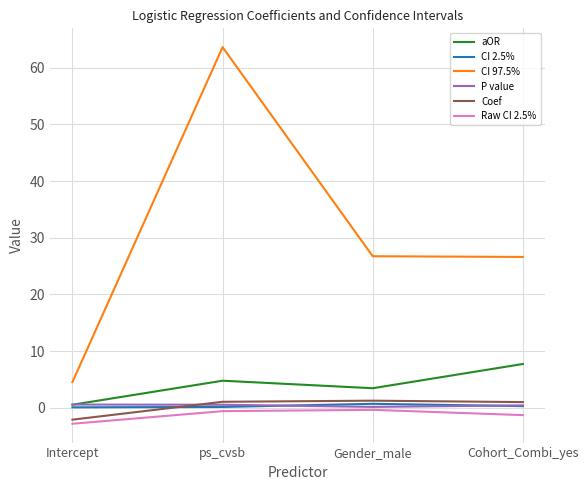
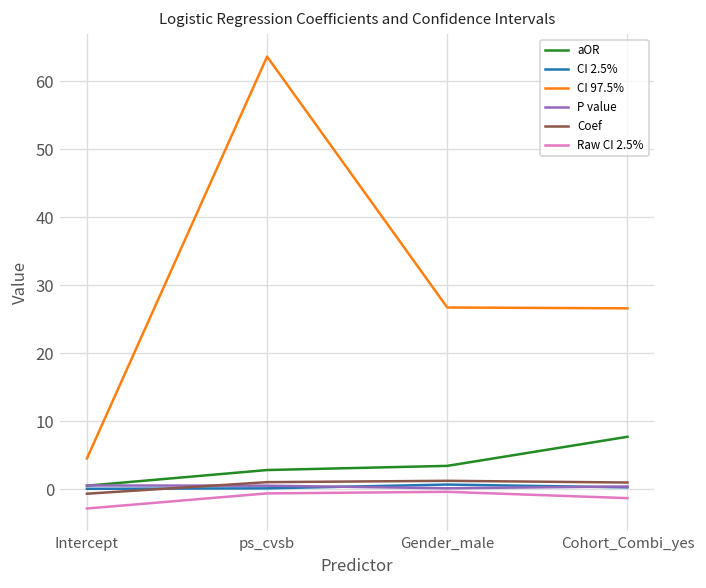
Coef, Intercept: -2 -> -1
aOR, ps_cvsb: 5 -> 3
